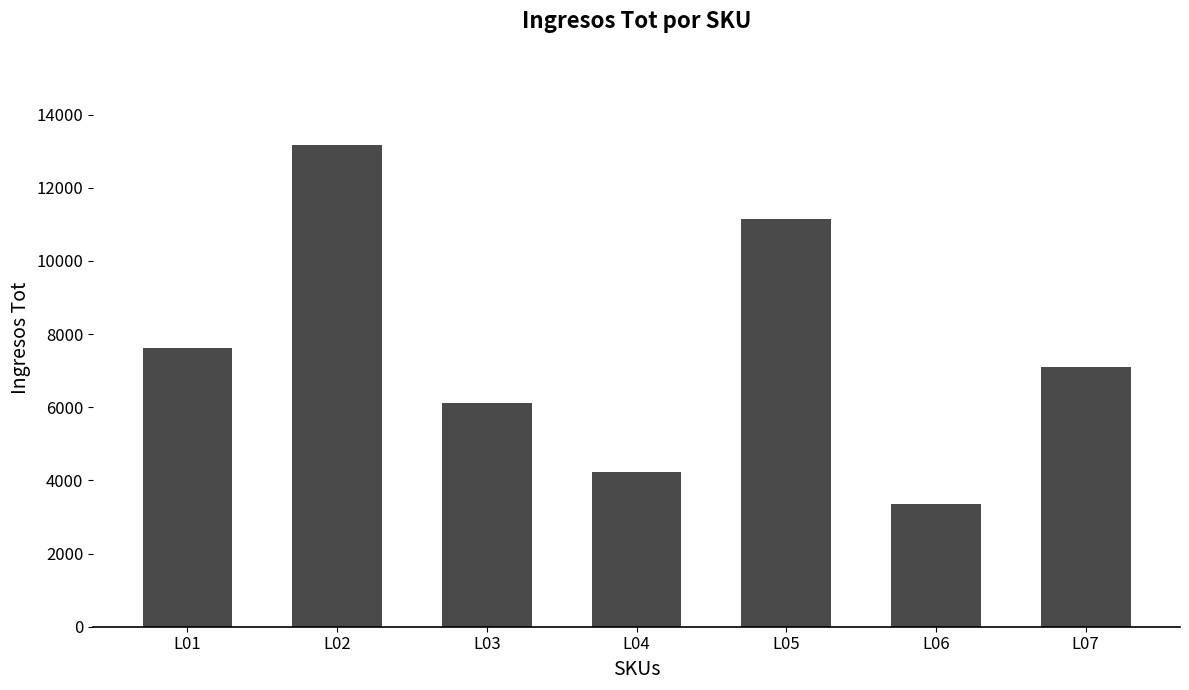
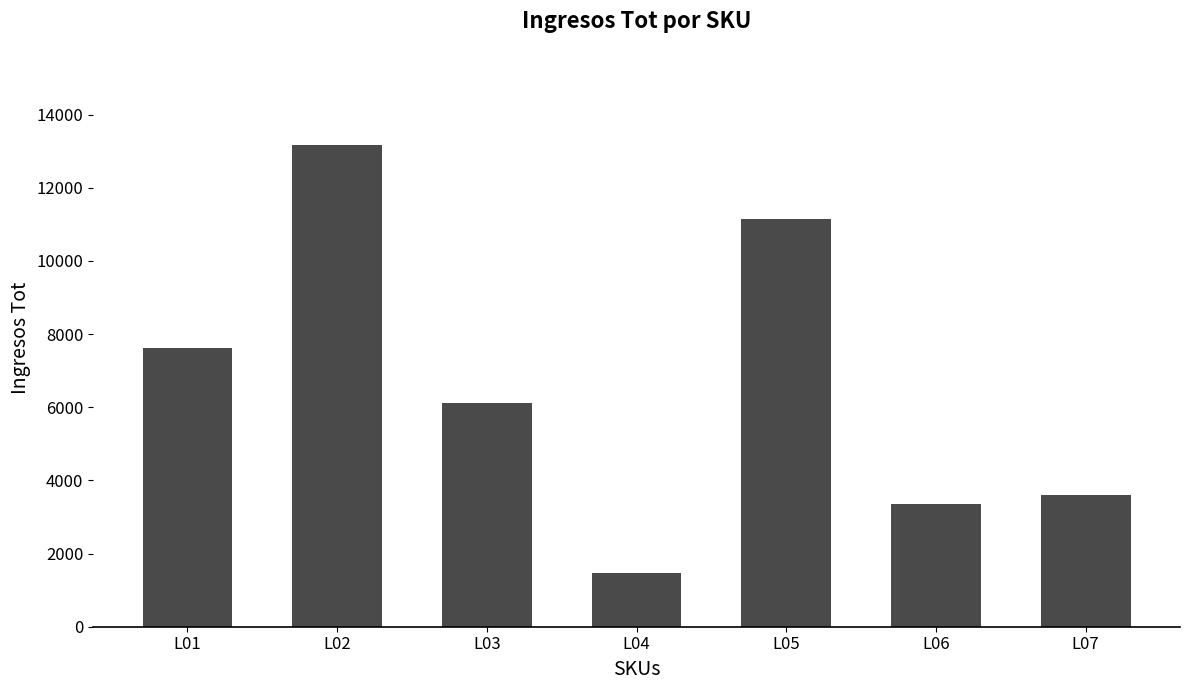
L04: 4200 -> 1500
L07: 7100 -> 3600
